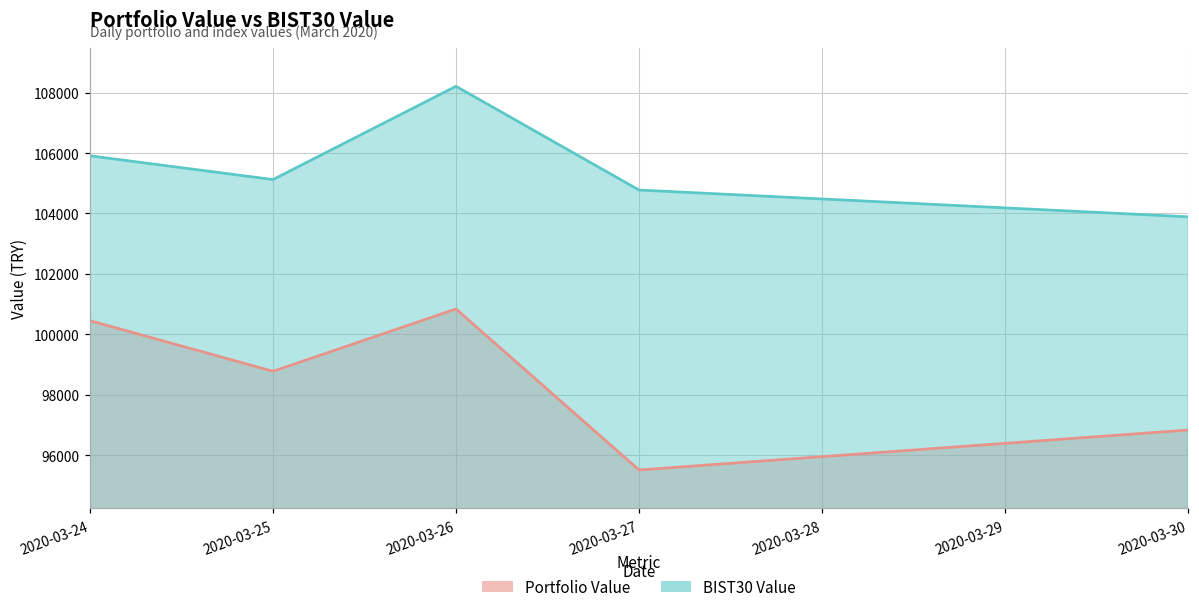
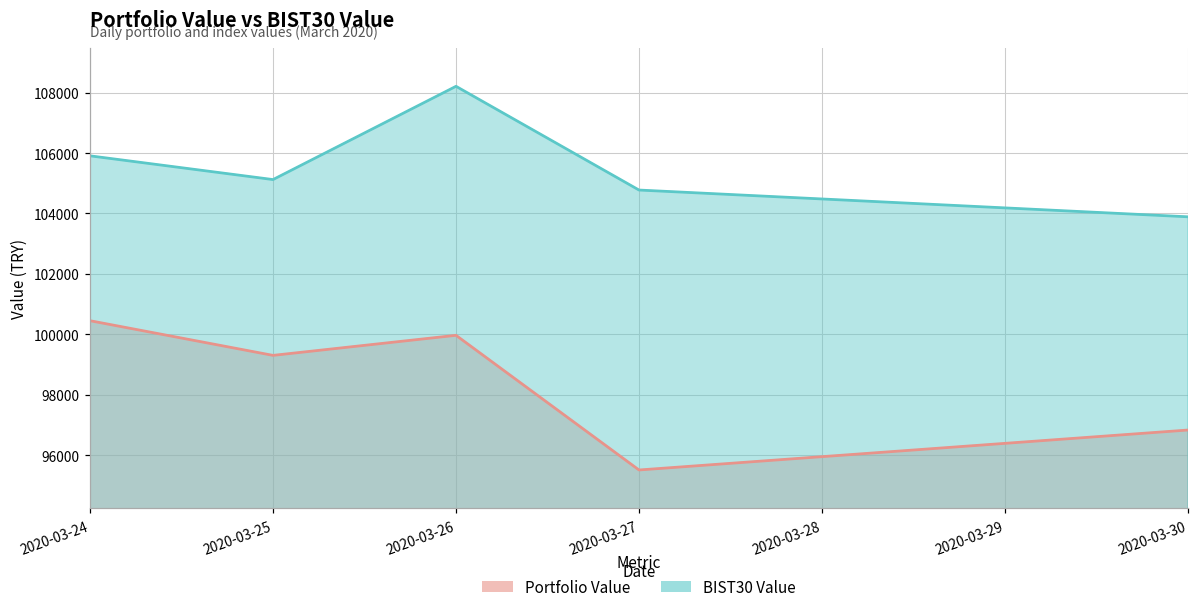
Portfolio Value, 2020-03-25: 98800 -> 99300
Portfolio Value, 2020-03-26: 100800 -> 100000
